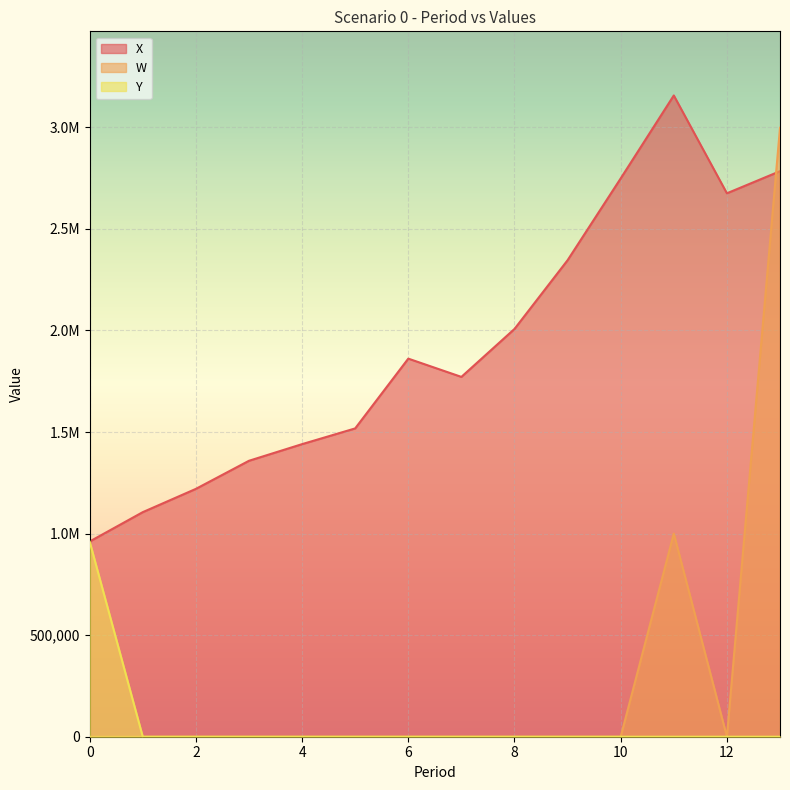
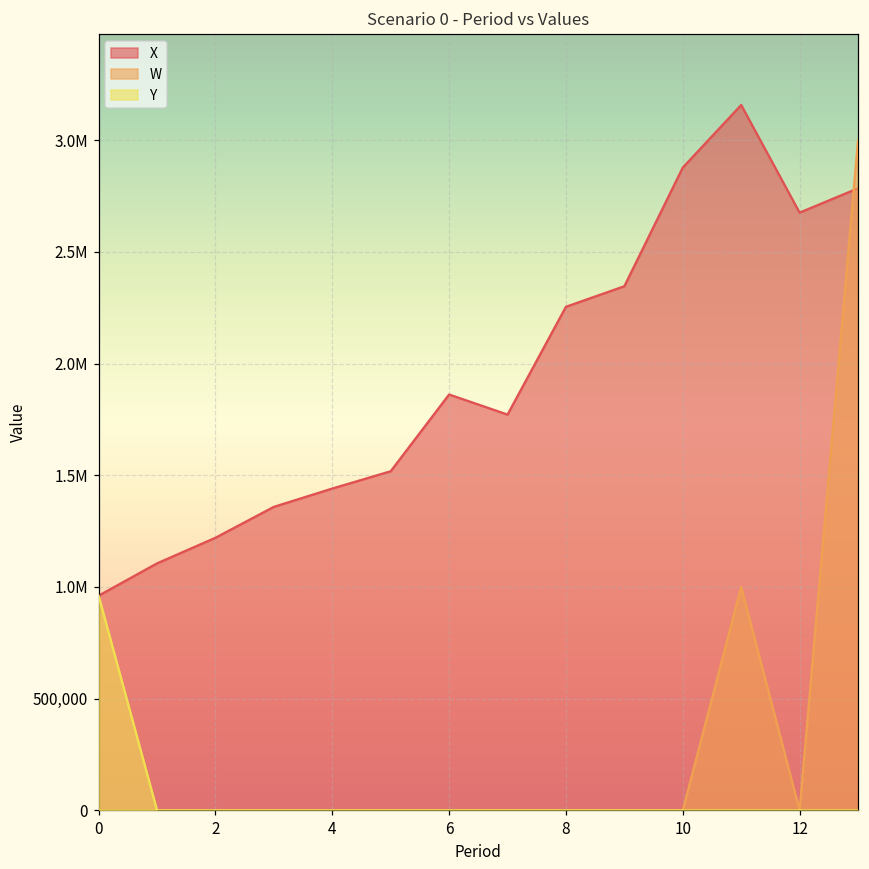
X, 8: 2,010,000 -> 2,250,000
X, 10: 2,750,000 -> 2,880,000
